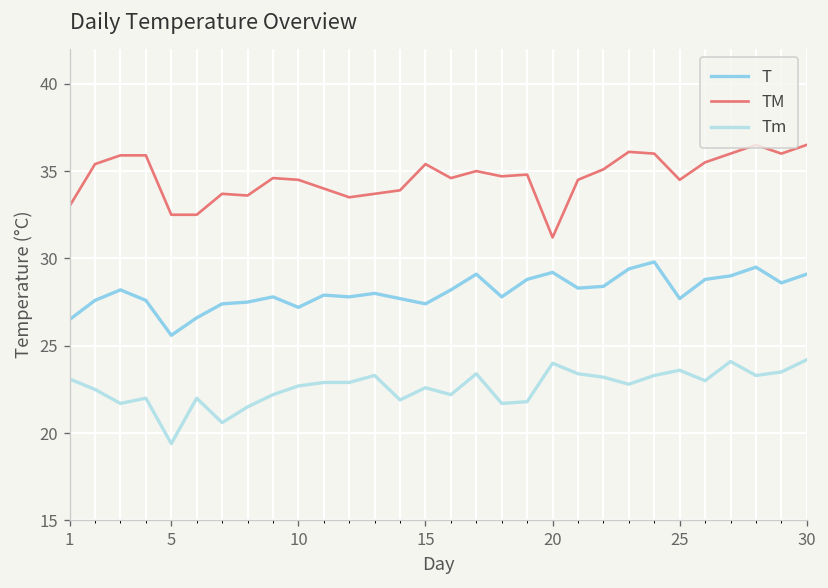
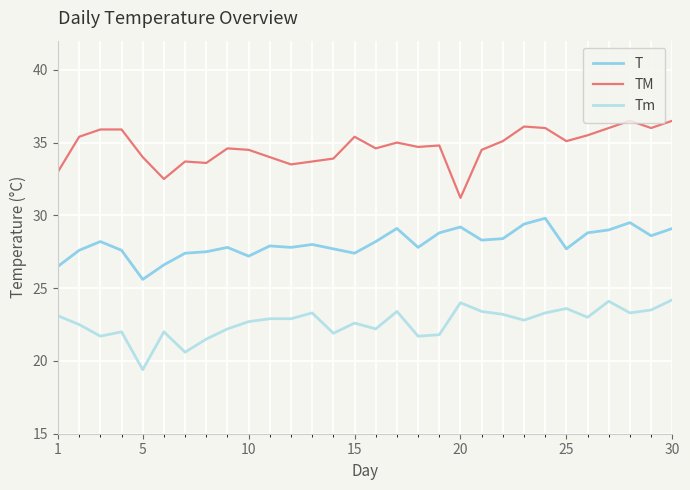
TM, 5: 32.5 -> 34.0
TM, 25: 34.5 -> 35.1
